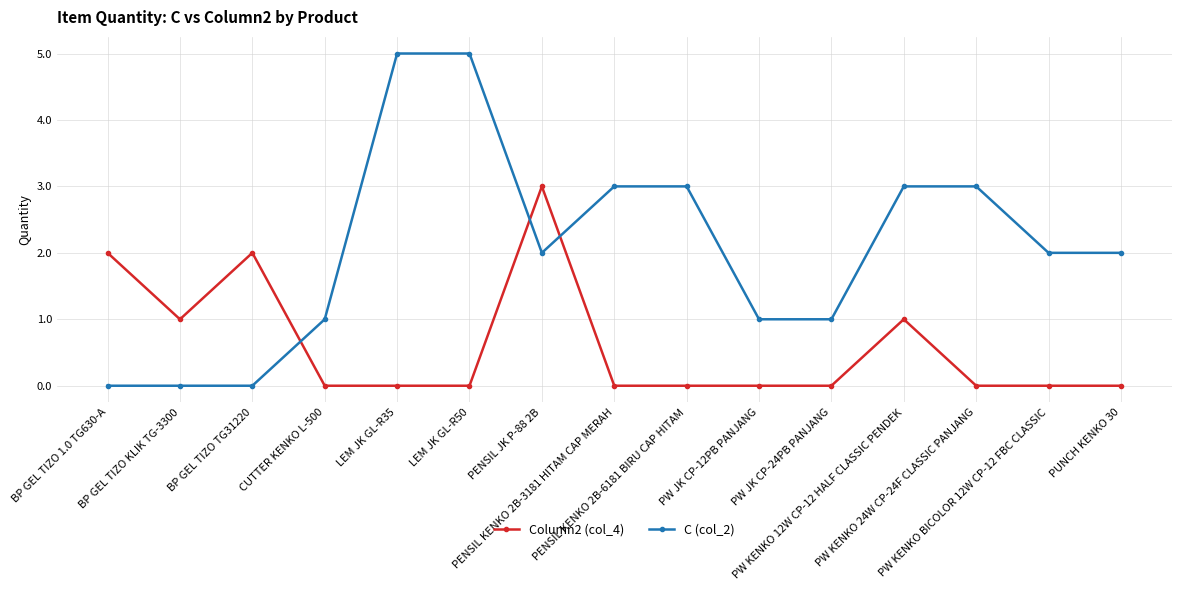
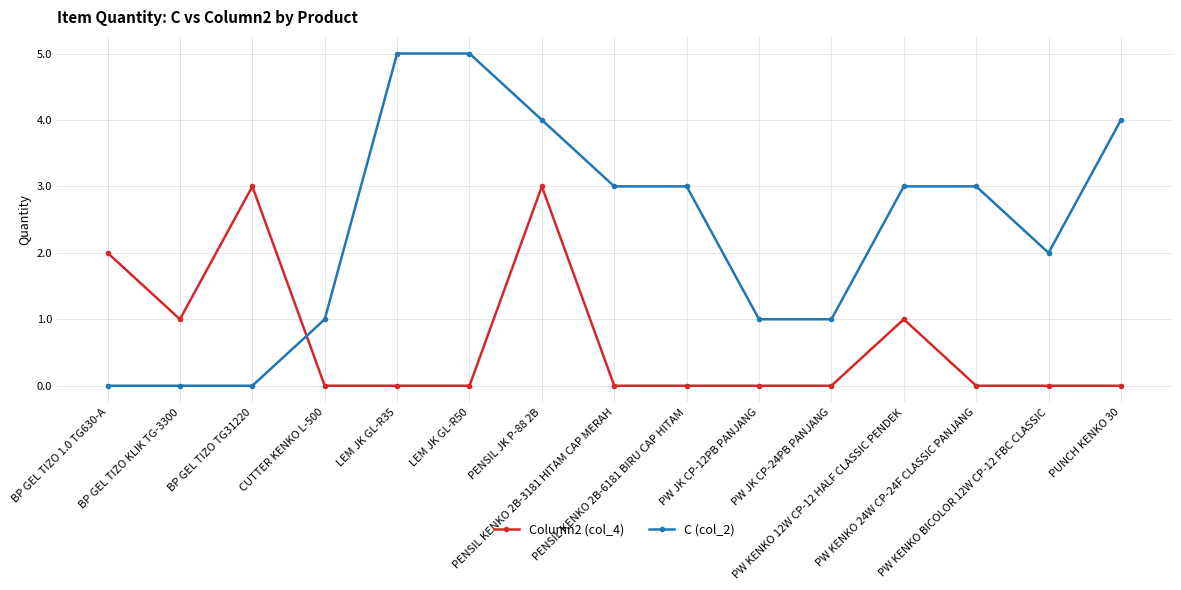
Column2 (col_4), BP GEL TIZO TG31220: 2 -> 3
C (col_2), PENSIL JK P-88 2B: 2 -> 4
C (col_2), PUNCH KENKO 30: 2 -> 4
